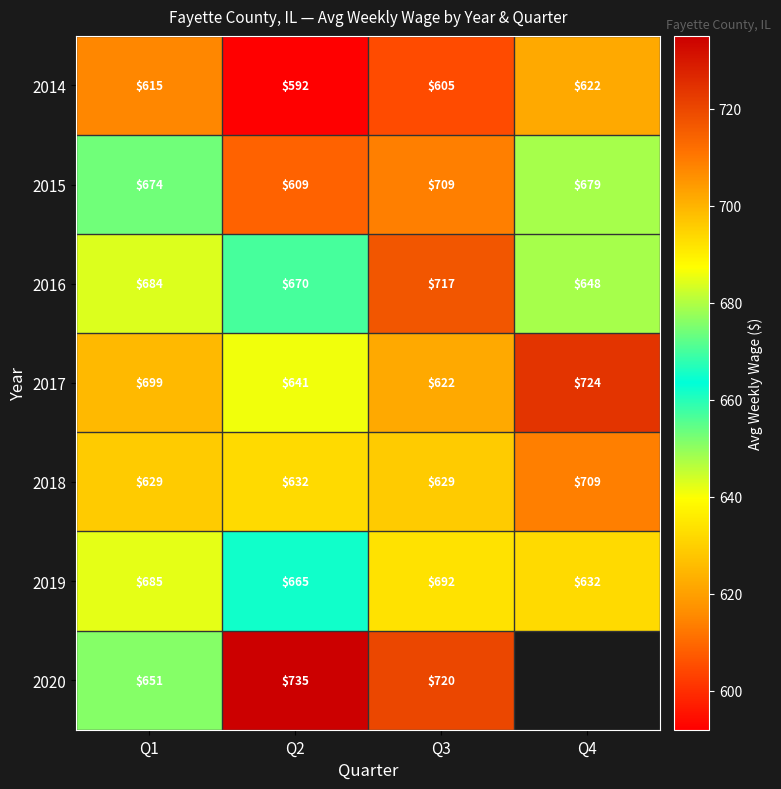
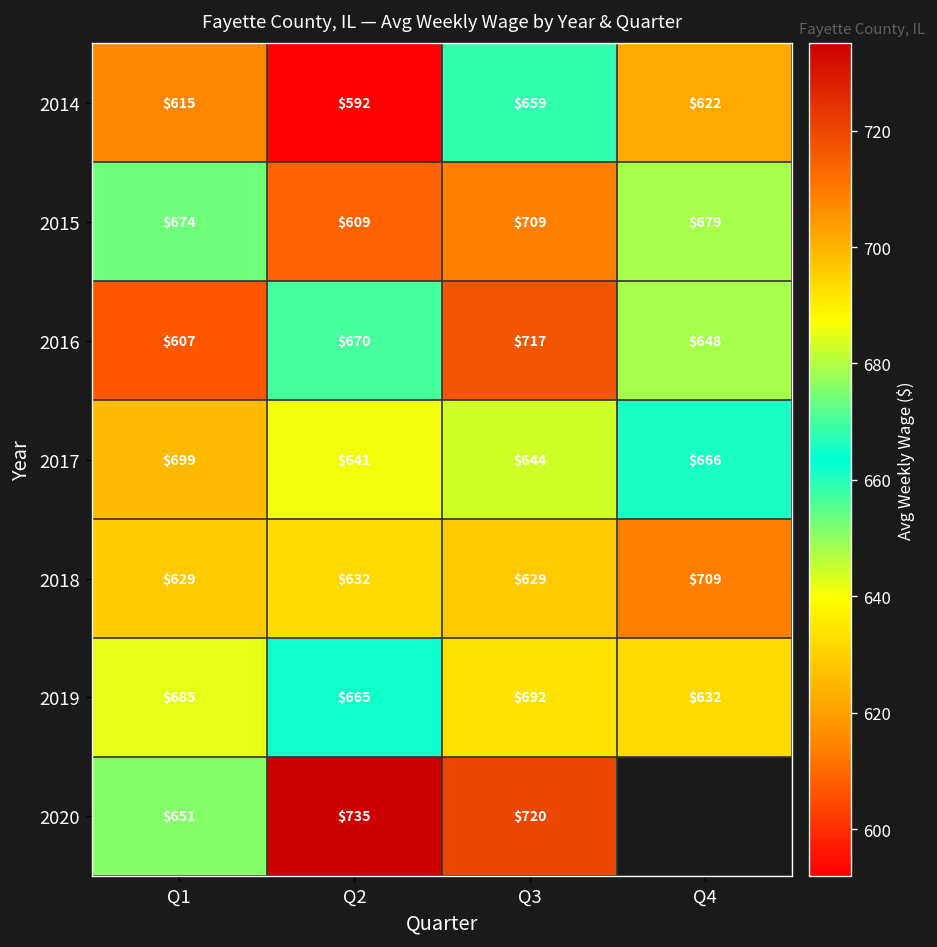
2014, Q3: $605 -> $659
2016, Q1: $684 -> $607
2017, Q3: $622 -> $644
2017, Q4: $724 -> $666
